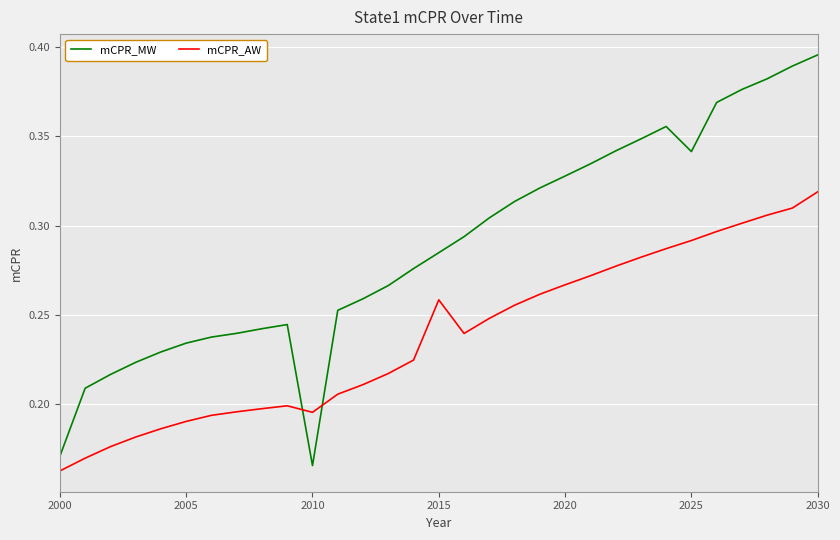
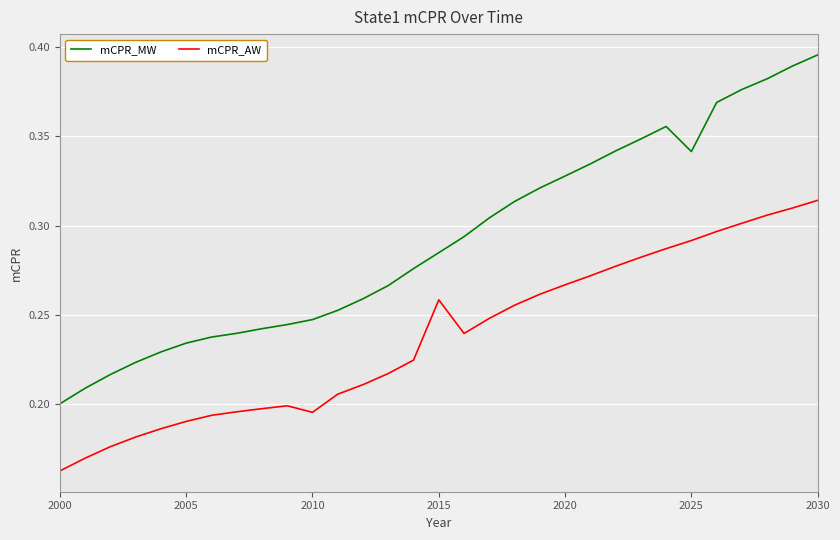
mCPR_MW, 2000: 0.171 -> 0.200
mCPR_MW, 2010: 0.166 -> 0.247
mCPR_AW, 2030: 0.319 -> 0.314
